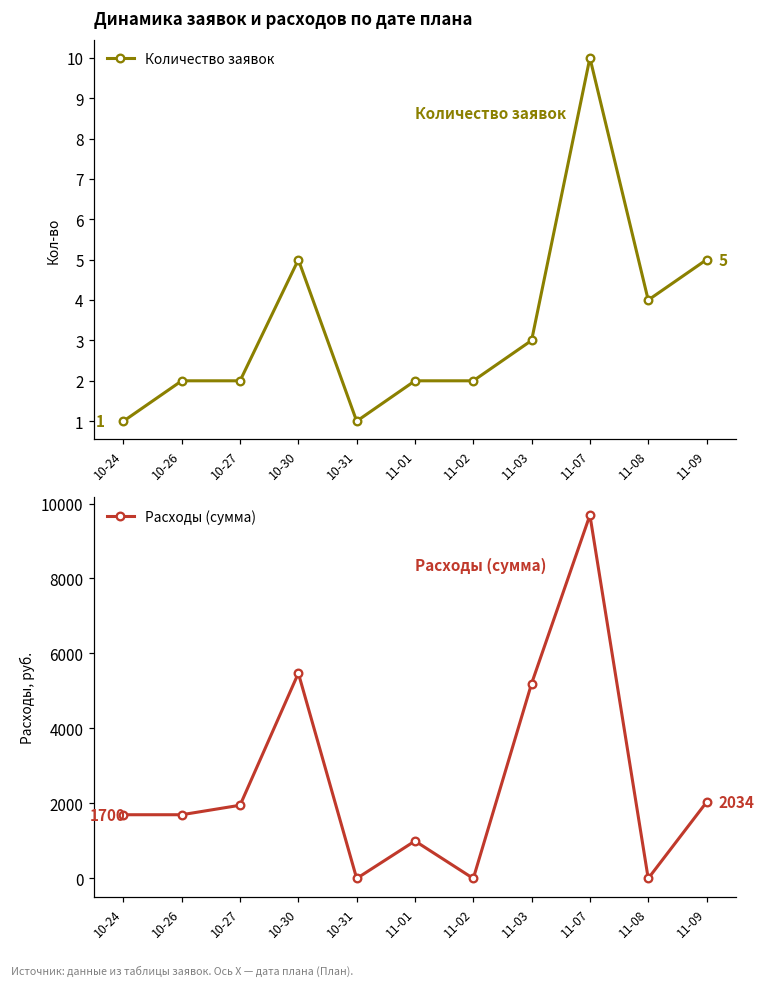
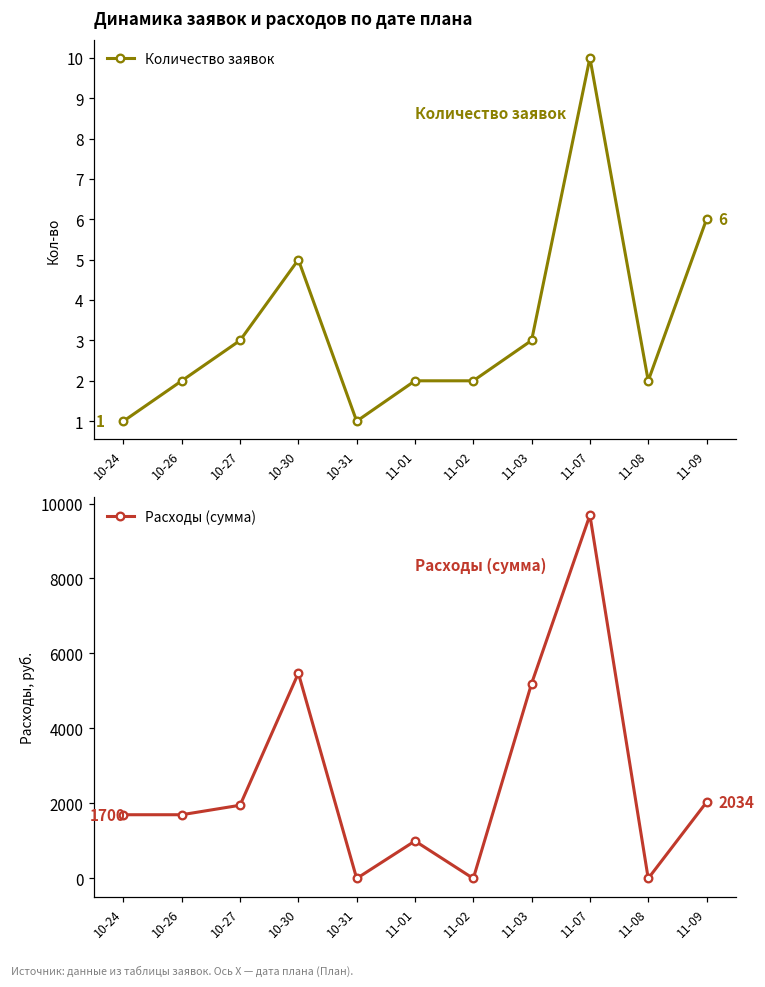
Динамика заявок и расходов по дате плана, 10-27: 2 -> 3
Динамика заявок и расходов по дате плана, 11-08: 4 -> 2
Динамика заявок и расходов по дате плана, 11-09: 5 -> 6
